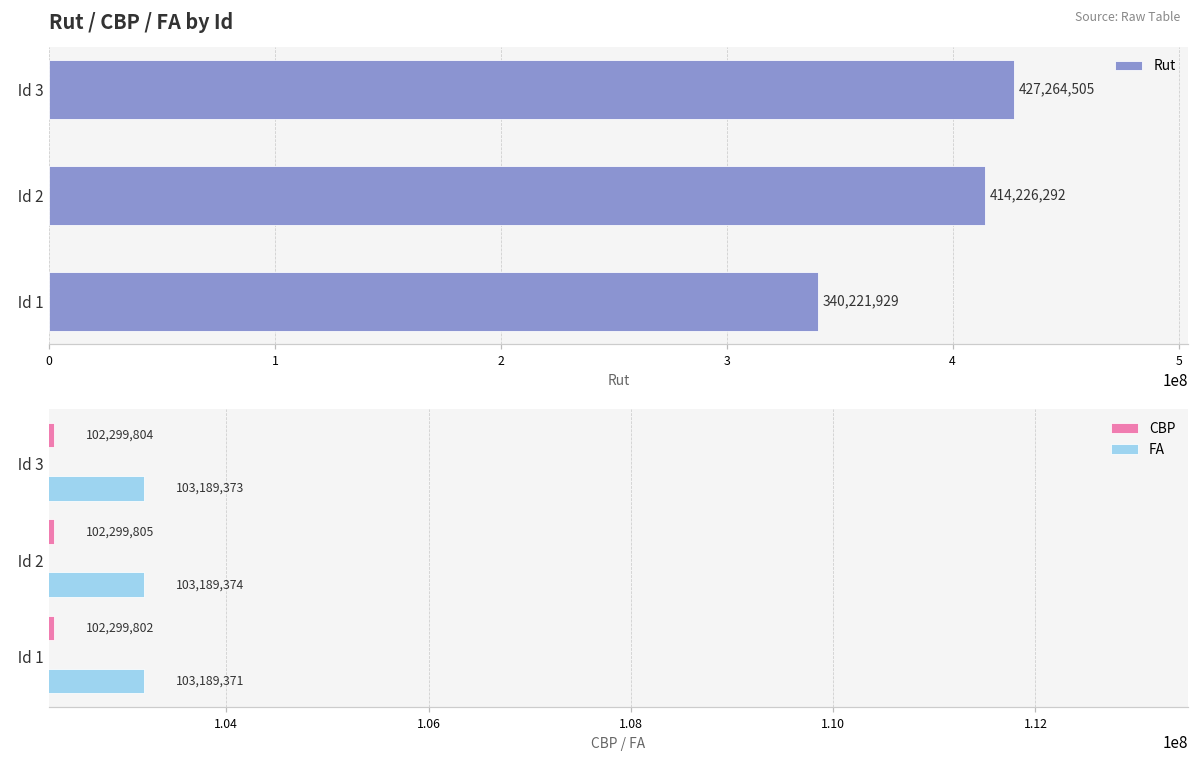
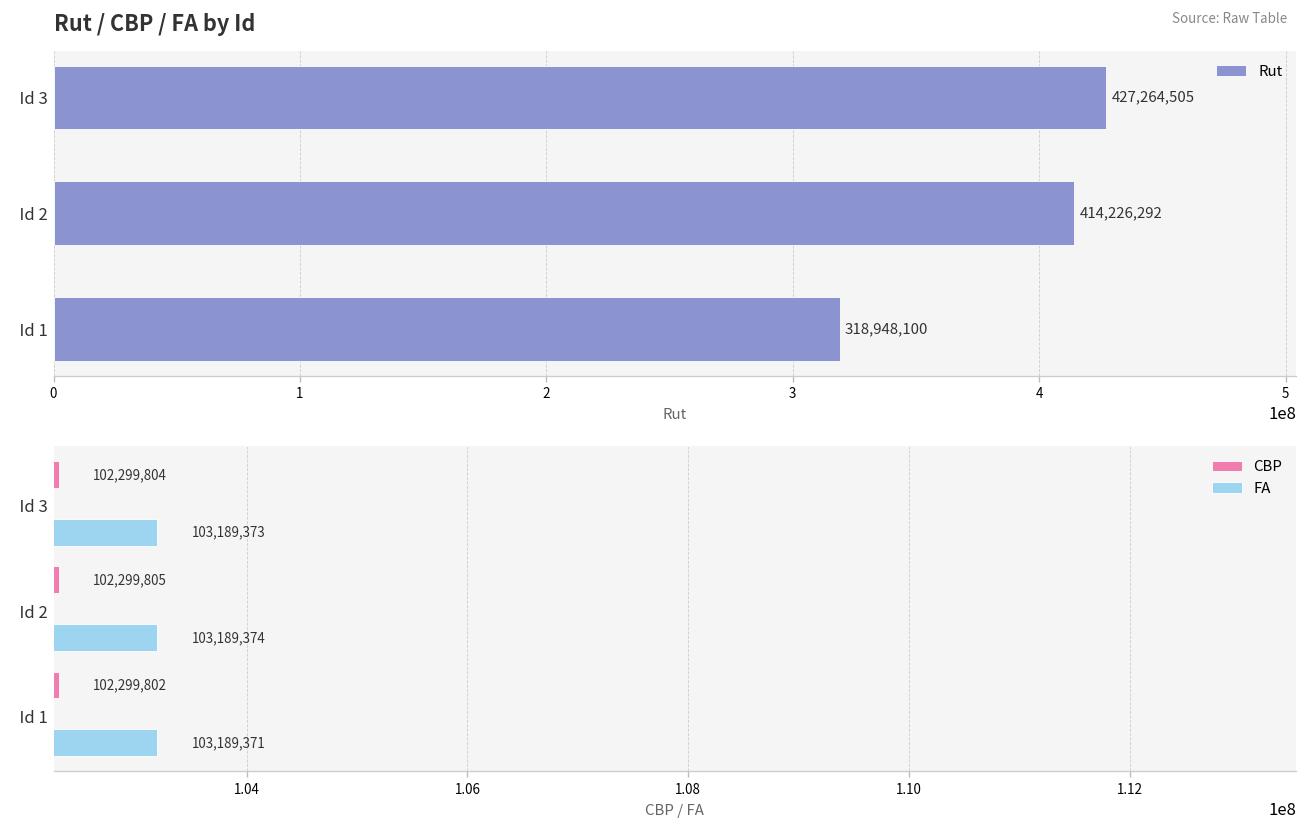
Rut / CBP / FA by Id, Id 1: 340,221,929 -> 318,948,100
